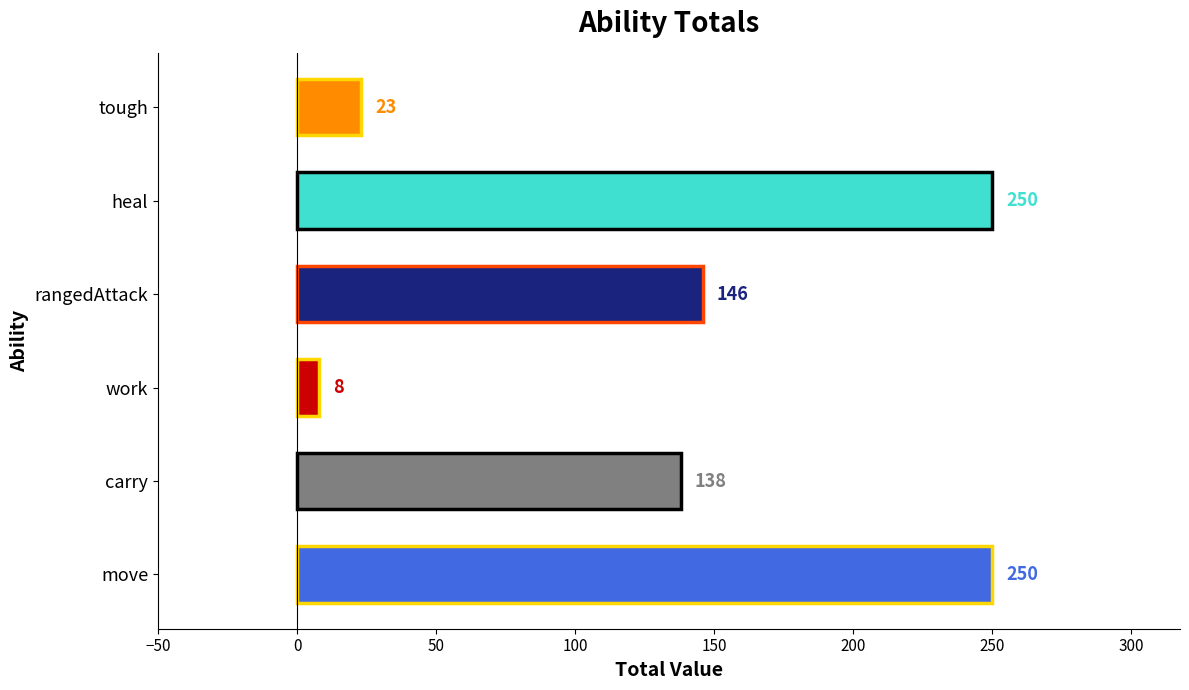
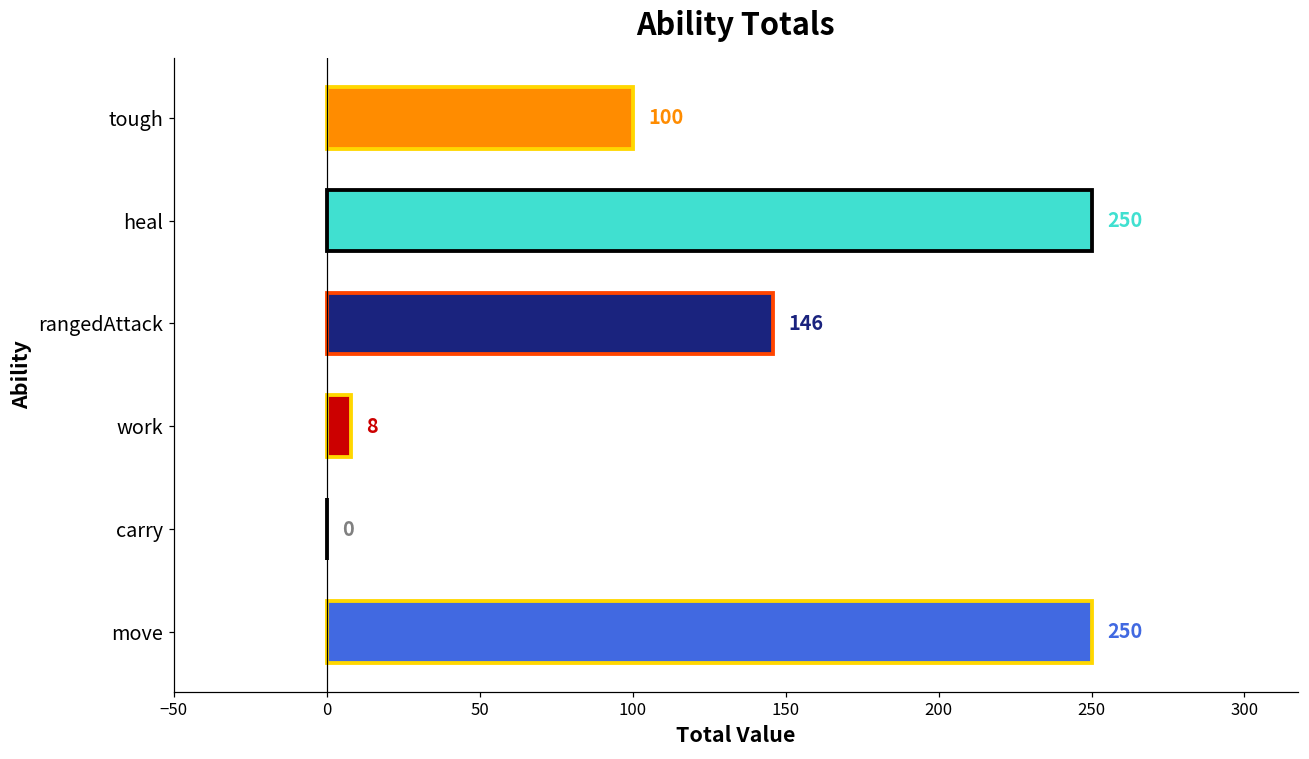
tough: 23 -> 100
carry: 138 -> 0
